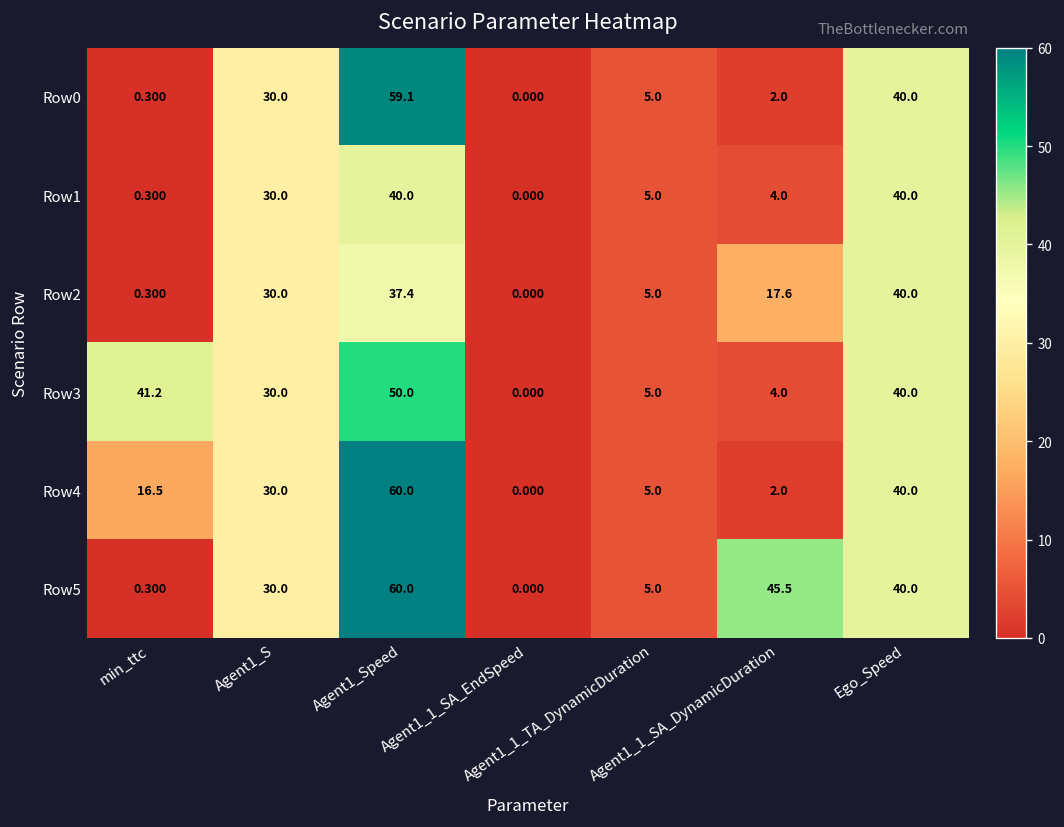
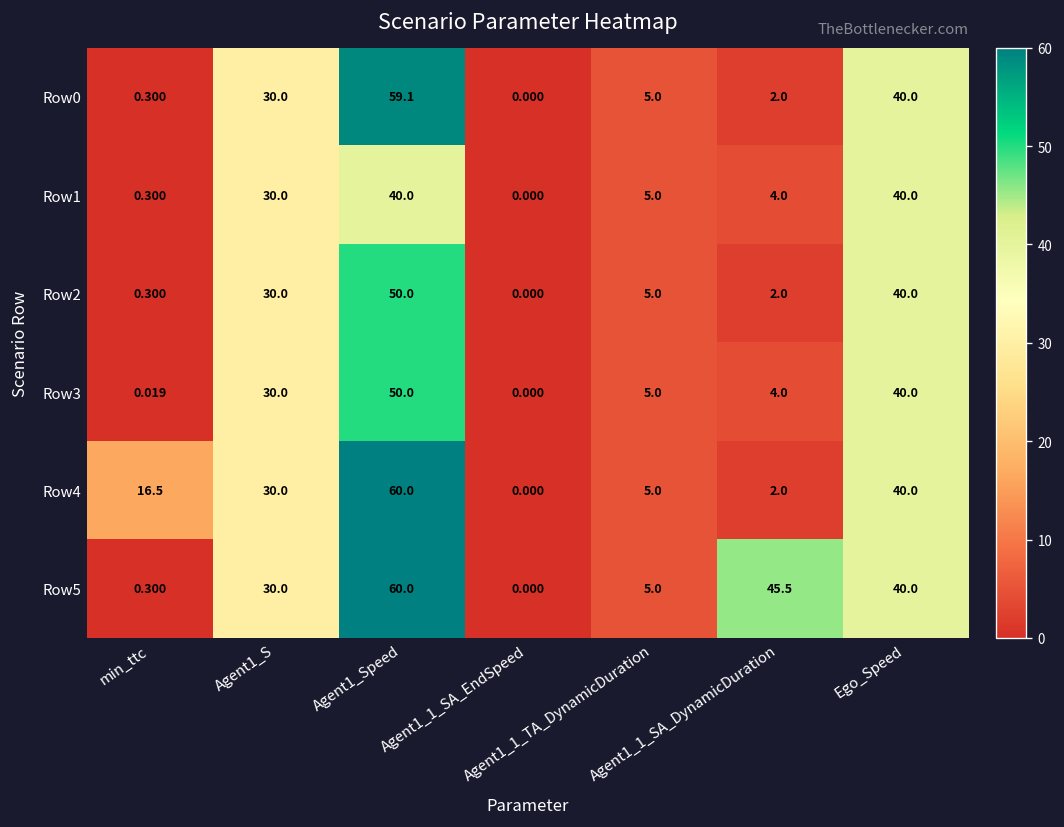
Row2, Agent1_Speed: 37.4 -> 50.0
Row2, Agent1_1_SA_DynamicDuration: 17.6 -> 2.0
Row3, min_ttc: 41.2 -> 0.019
